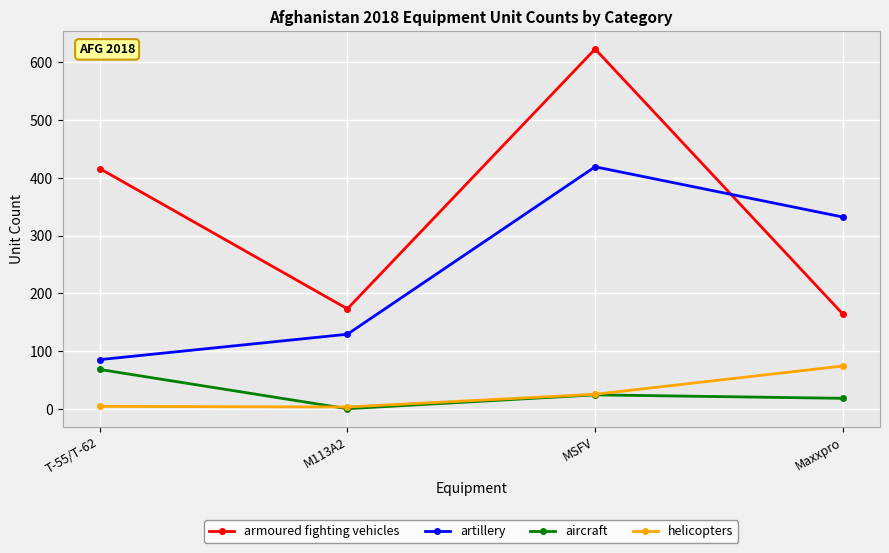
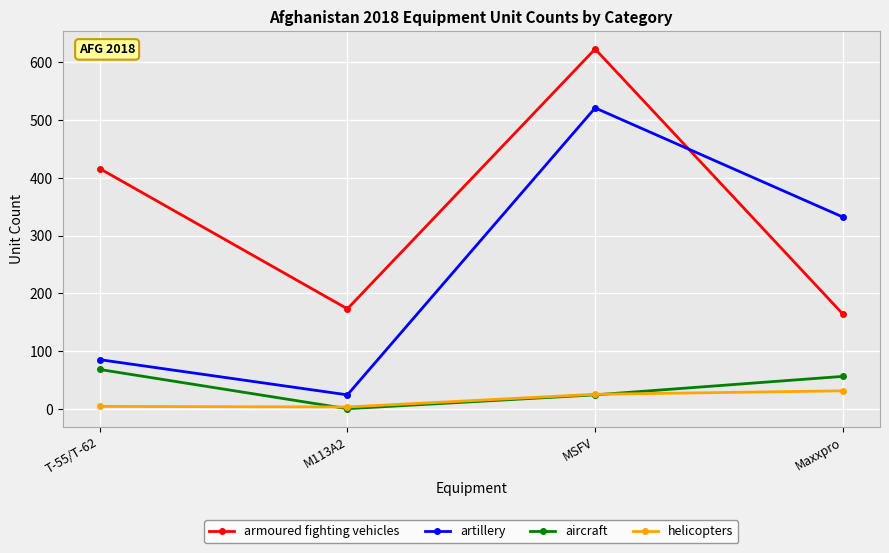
artillery, M113A2: 130 -> 20
artillery, MSFV: 420 -> 520
aircraft, Maxxpro: 20 -> 60
helicopters, Maxxpro: 70 -> 30
